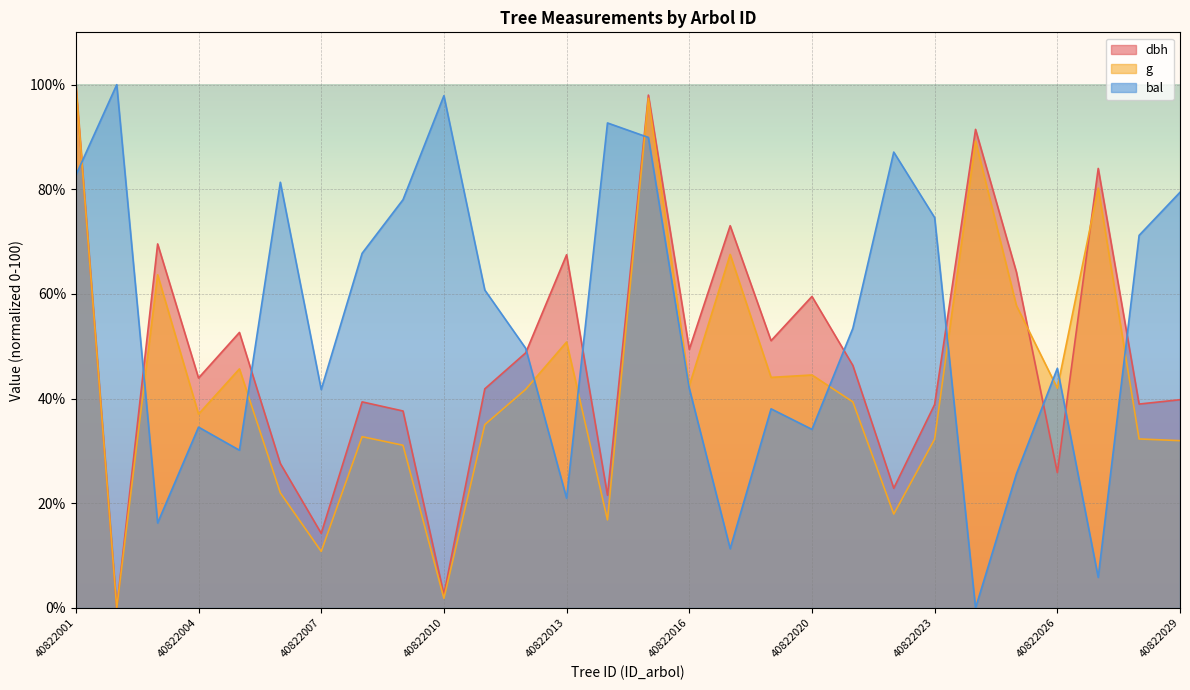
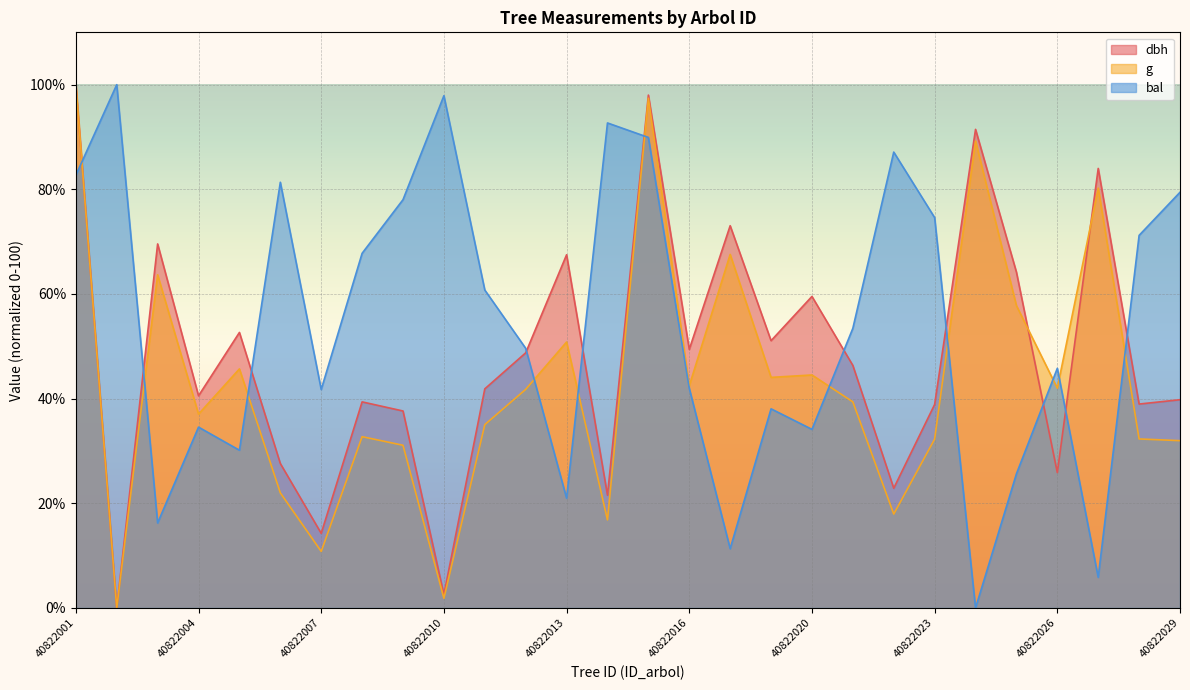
dbh, 40822004: 44% -> 41%
